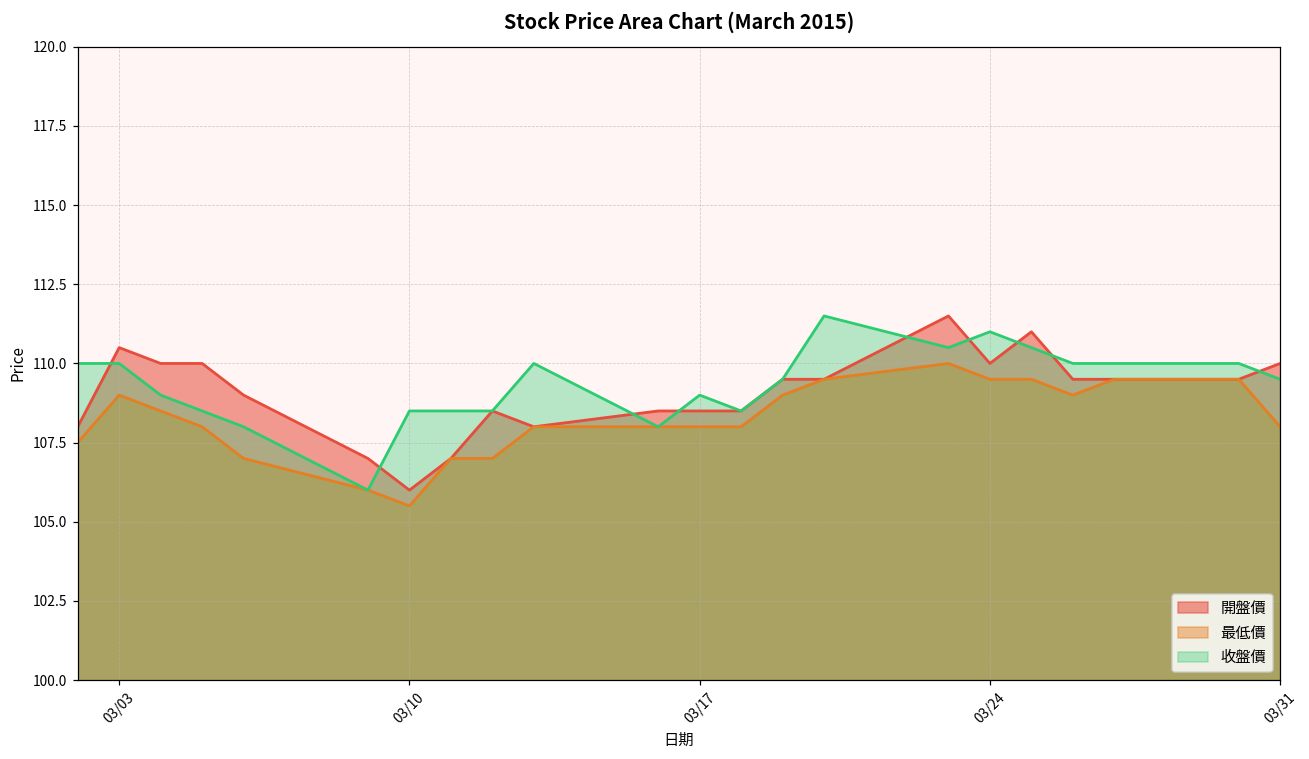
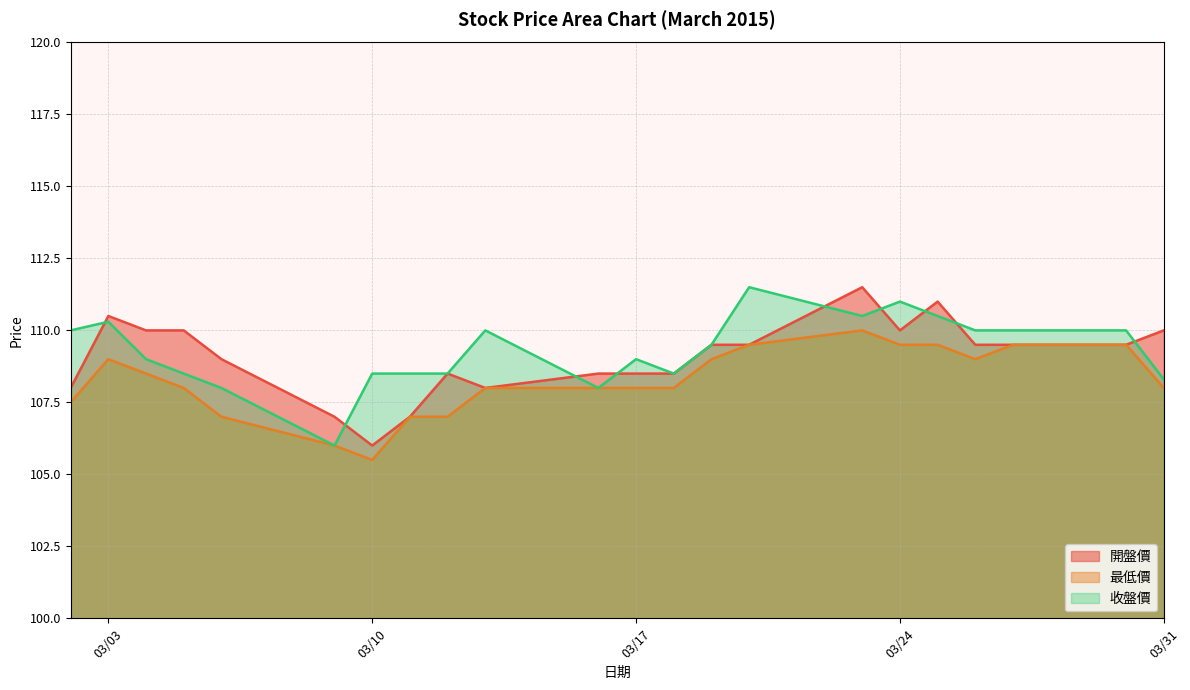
收盤價, 03/03: 110.0 -> 110.3
收盤價, 03/31: 109.5 -> 108.3
